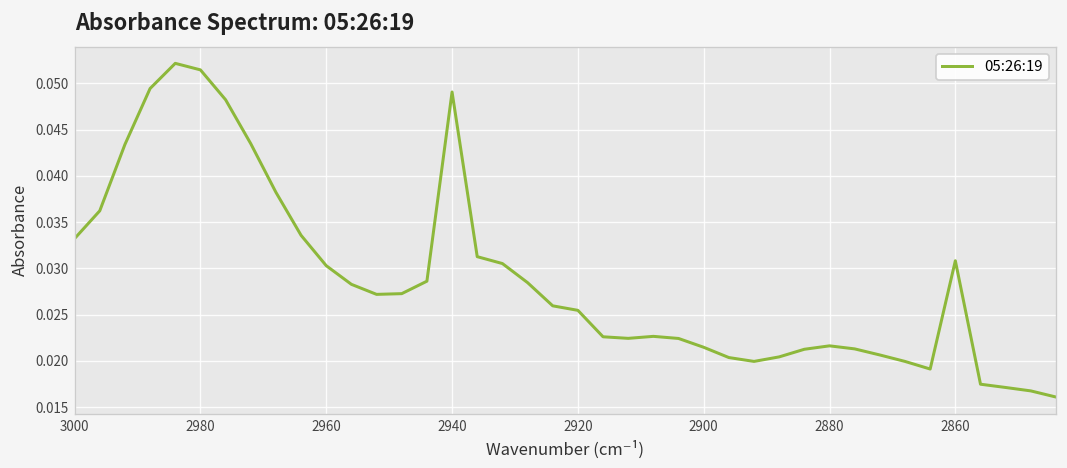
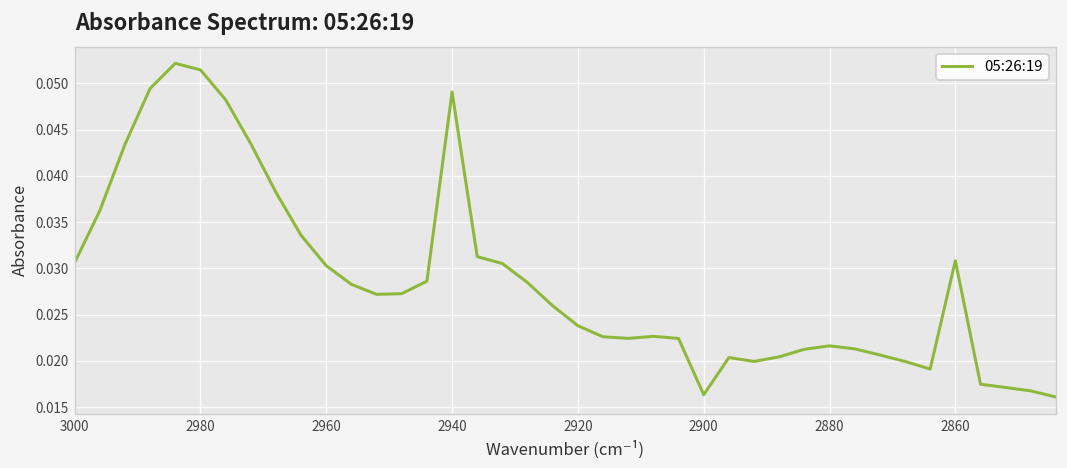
3000: 0.033 -> 0.031
2920: 0.025 -> 0.024
2900: 0.021 -> 0.016
